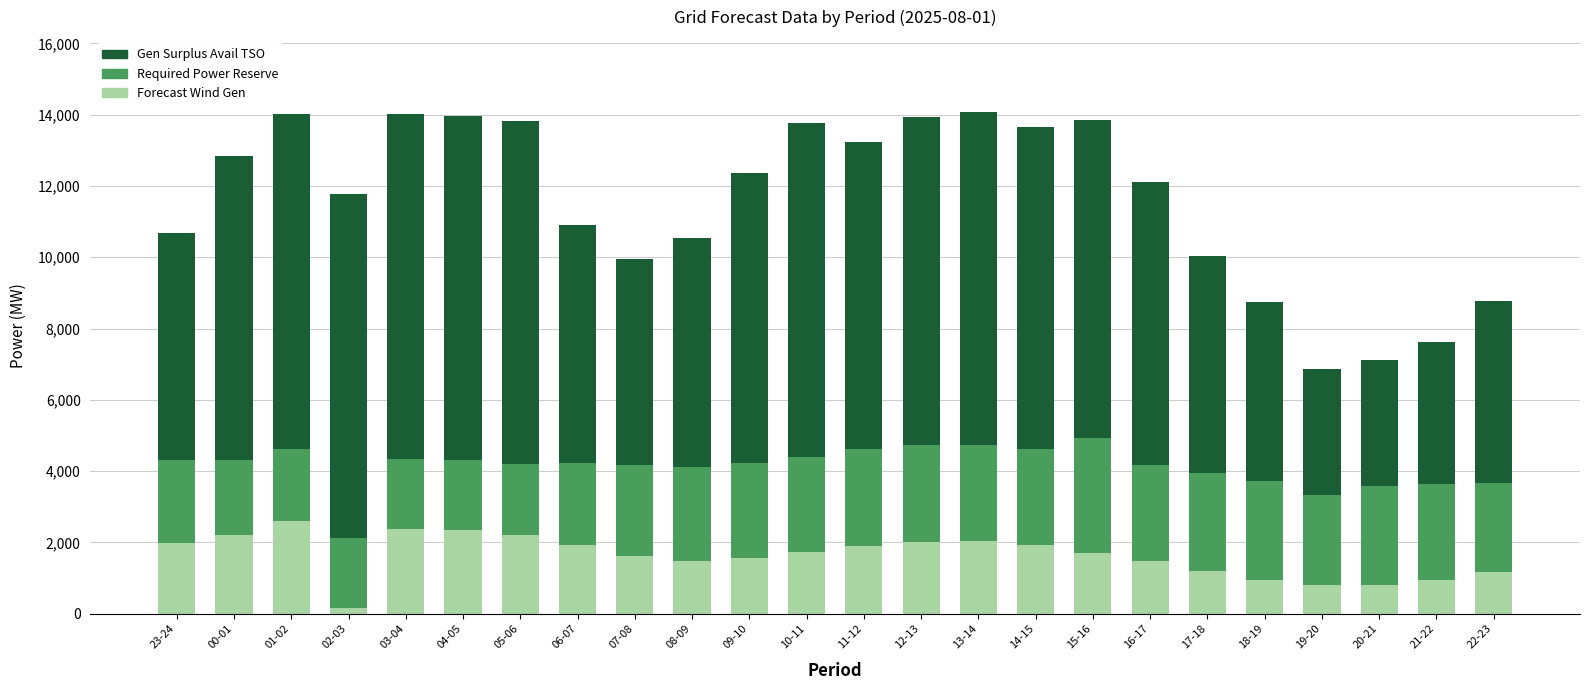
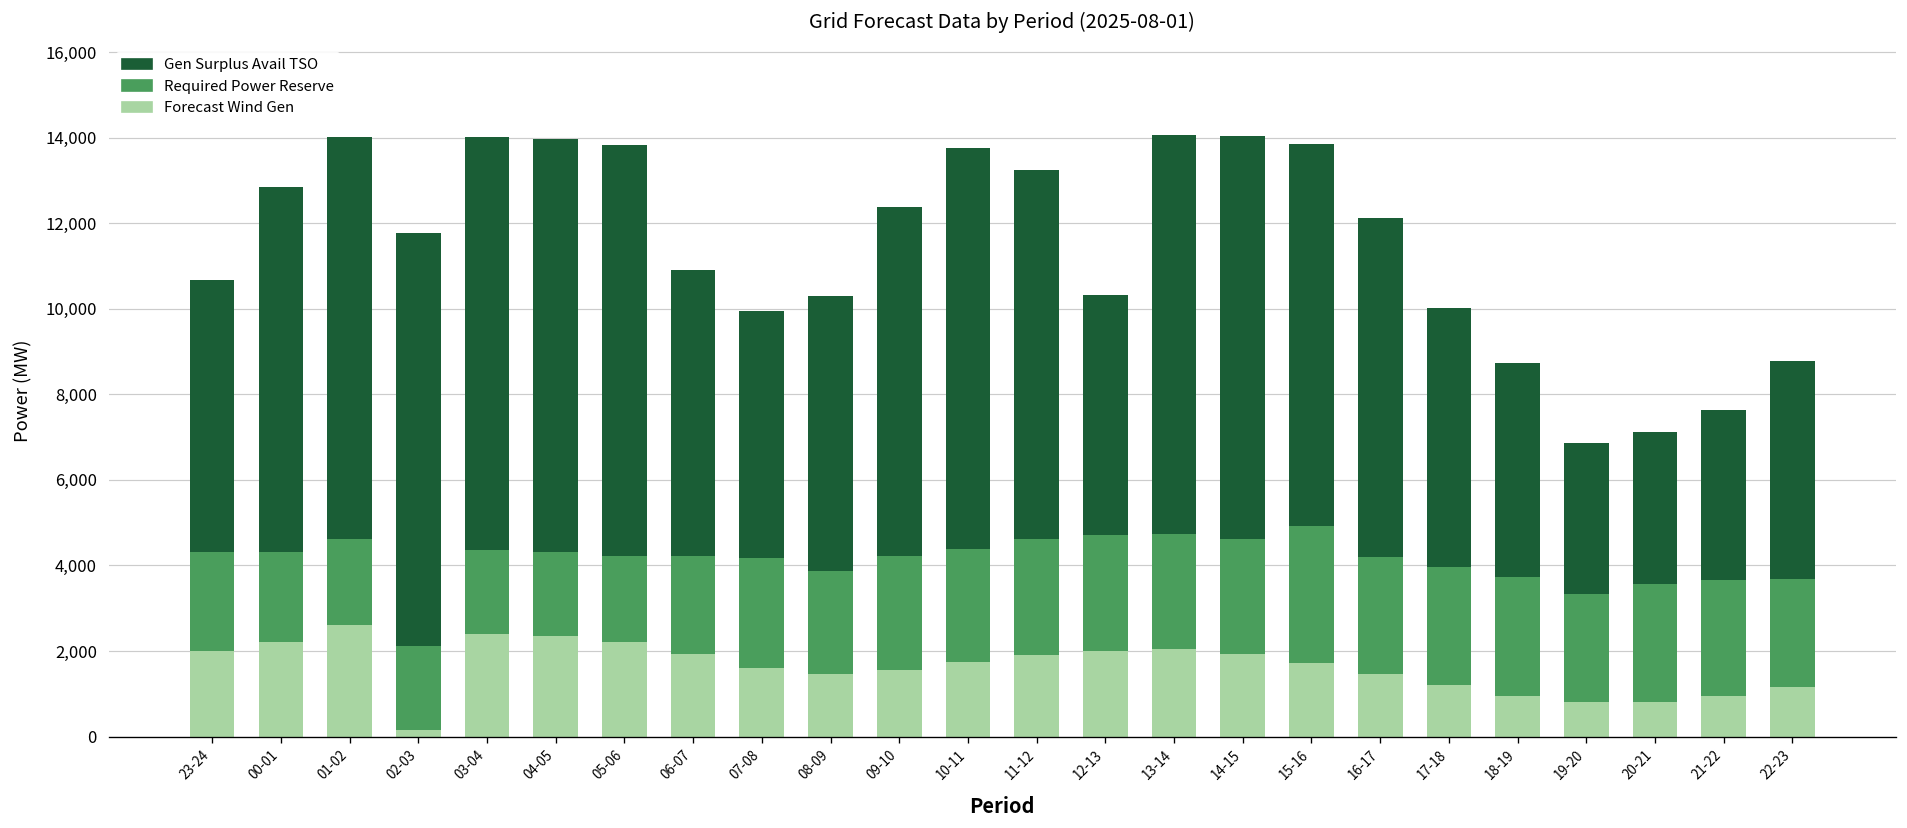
Required Power Reserve, 08-09: 2,600 -> 2,400
Gen Surplus Avail TSO, 12-13: 9,200 -> 5,600
Gen Surplus Avail TSO, 14-15: 9,100 -> 9,400
